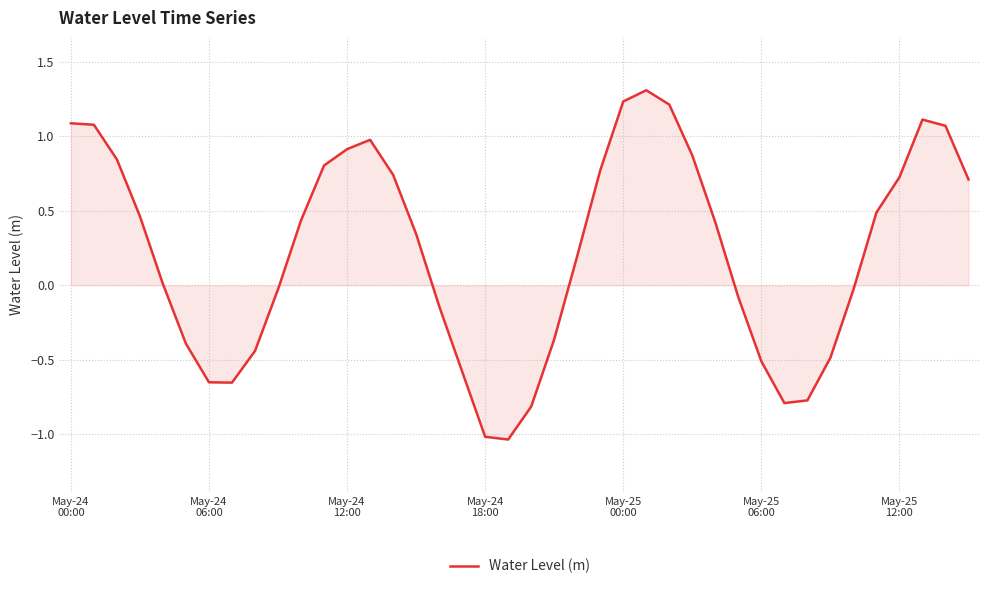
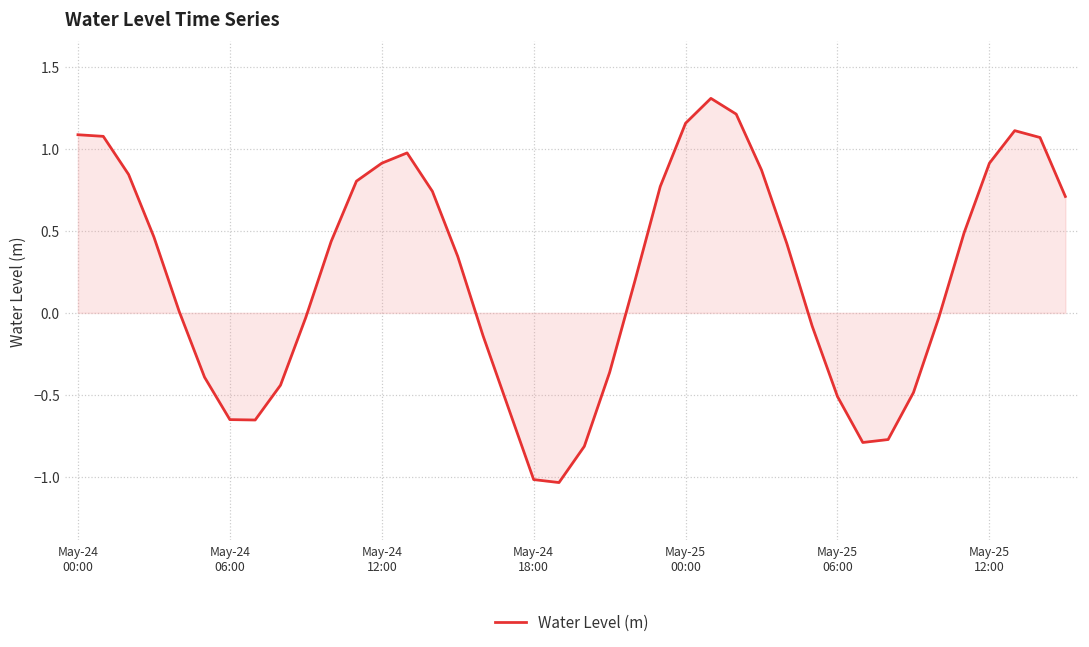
Water Level (m), May-25 00:00: 1.23 -> 1.16
Water Level (m), May-25 12:00: 0.72 -> 0.91
